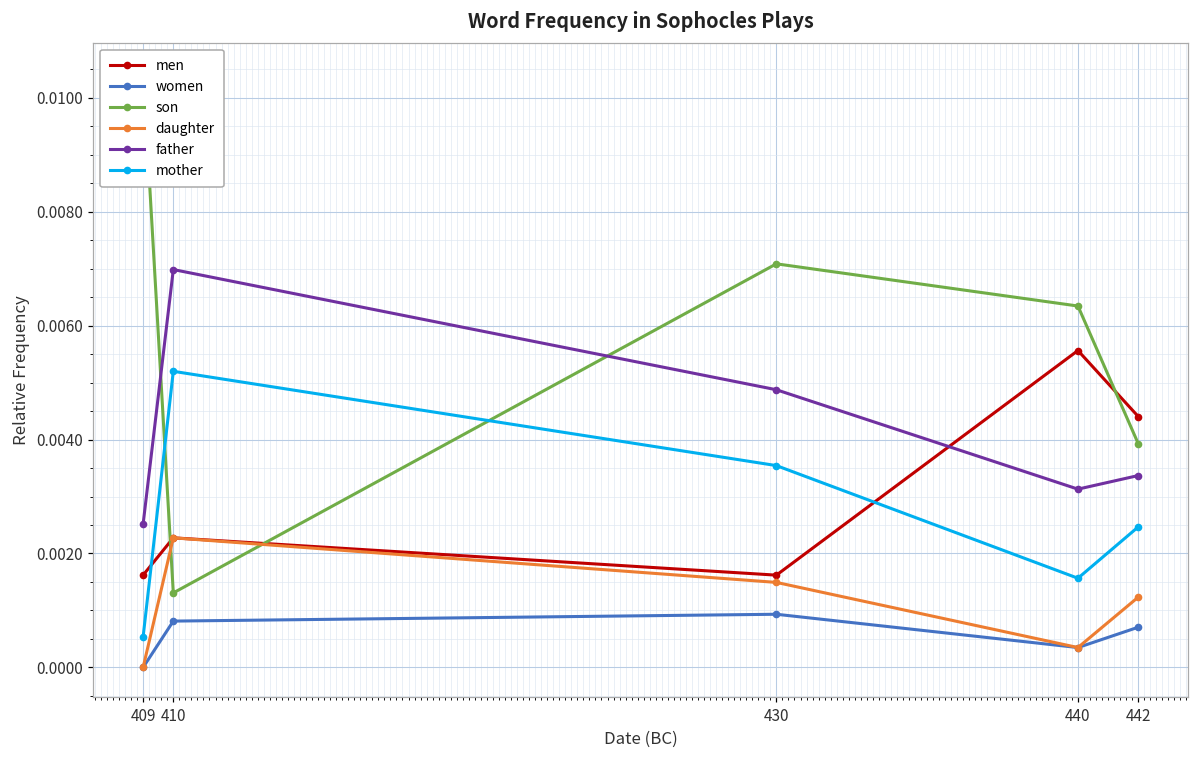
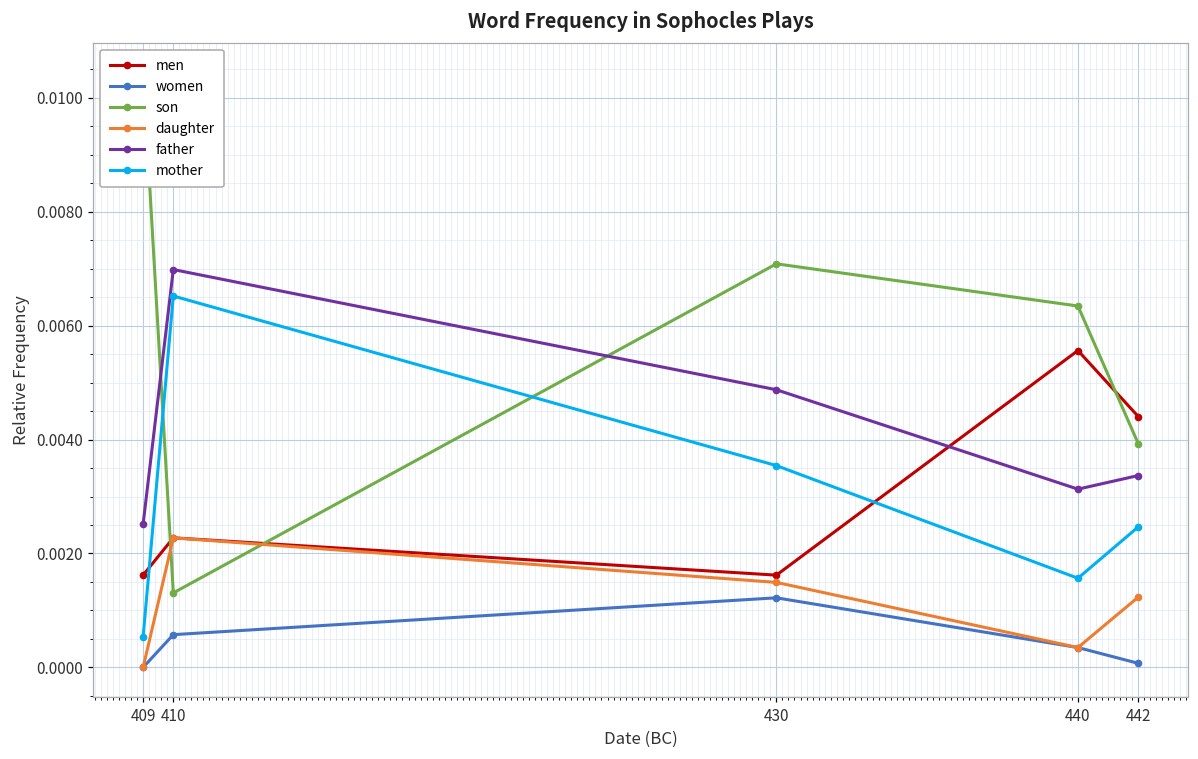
women, 410: 0.0008 -> 0.0006
mother, 410: 0.0052 -> 0.0065
women, 430: 0.0009 -> 0.0012
women, 442: 0.0007 -> 0.0001
